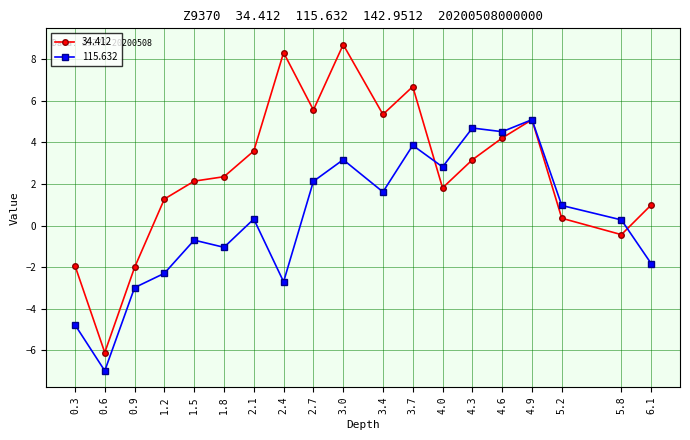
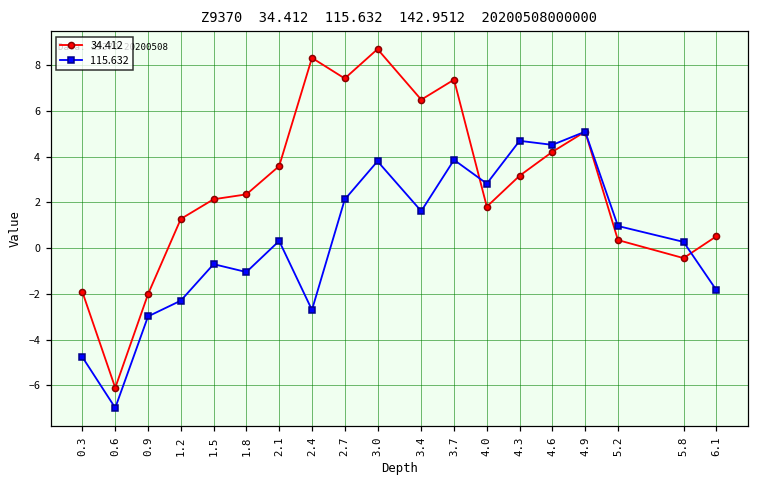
34.412, 2.7: 5.6 -> 7.4
115.632, 3.0: 3.2 -> 3.8
34.412, 3.4: 5.3 -> 6.5
34.412, 3.7: 6.7 -> 7.4
34.412, 6.1: 1.0 -> 0.5
